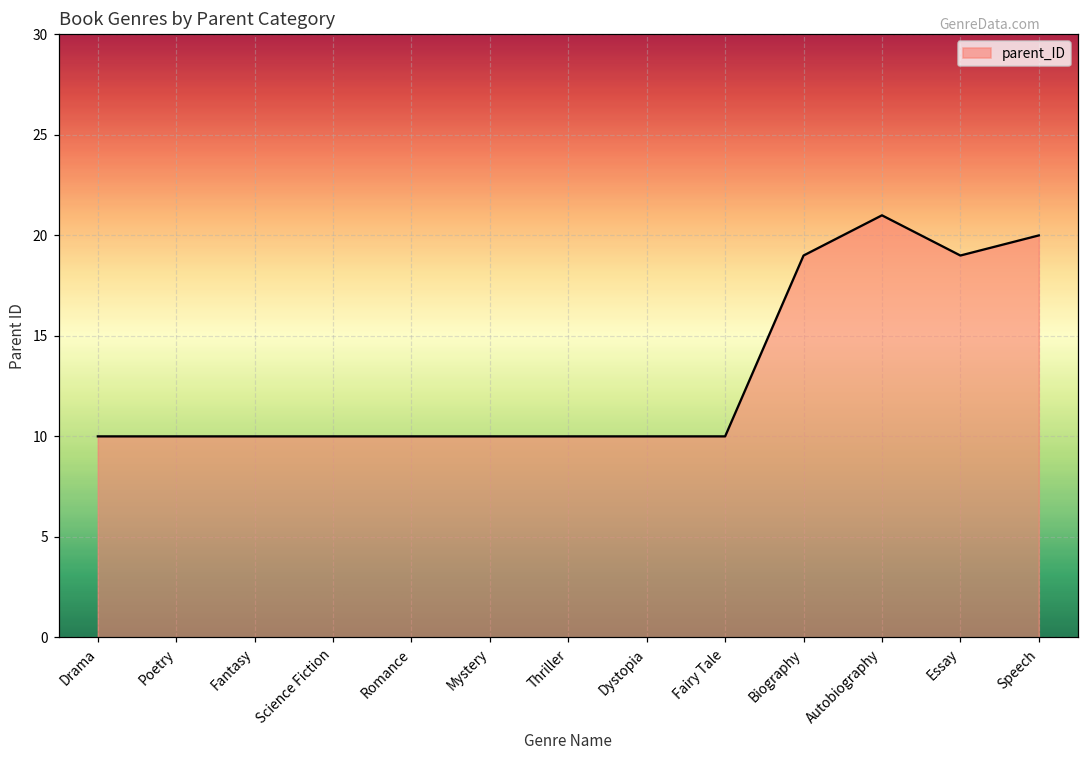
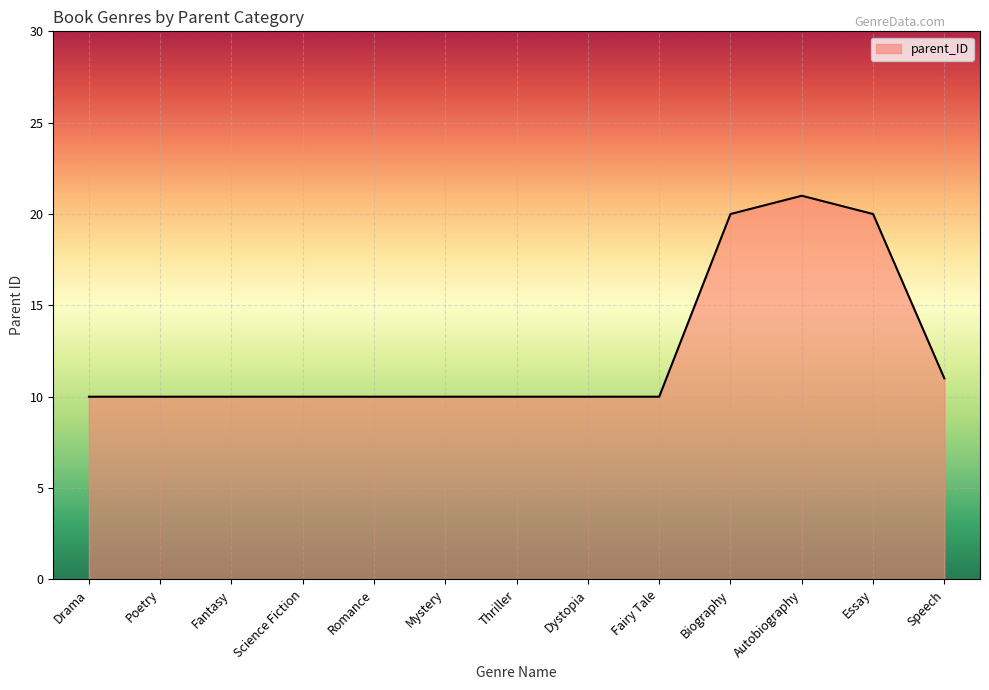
Biography: 19 -> 20
Essay: 19 -> 20
Speech: 20 -> 11
